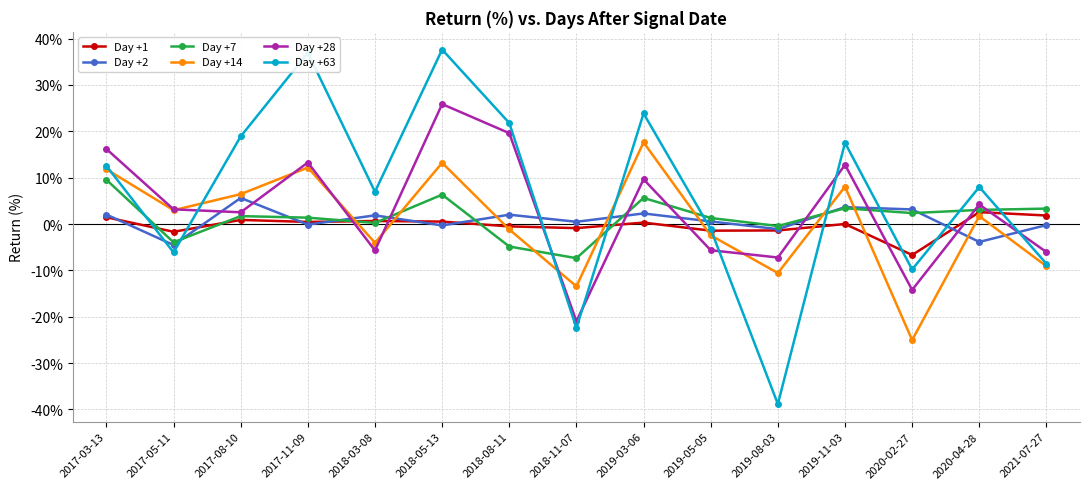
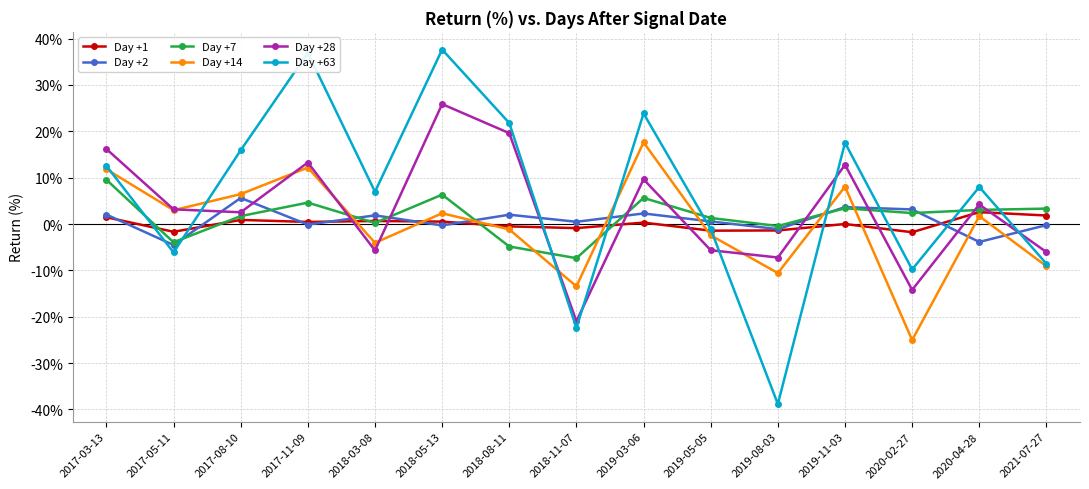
Day +63, 2017-08-10: 19% -> 16%
Day +7, 2017-11-09: 1% -> 5%
Day +14, 2018-05-13: 13% -> 2%
Day +1, 2020-02-27: -7% -> -2%
